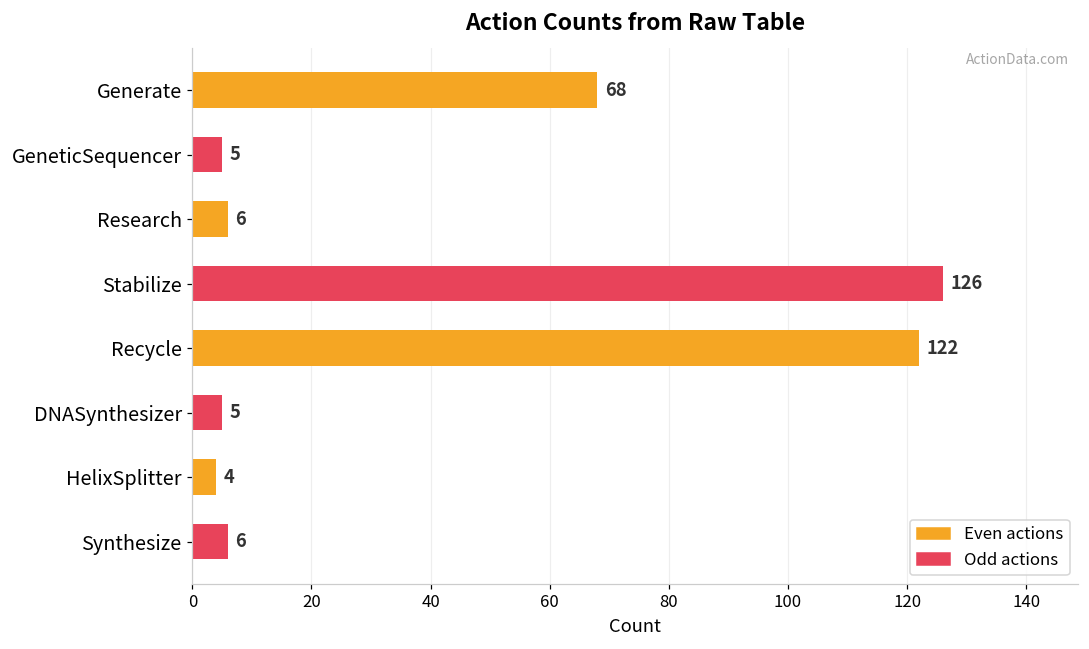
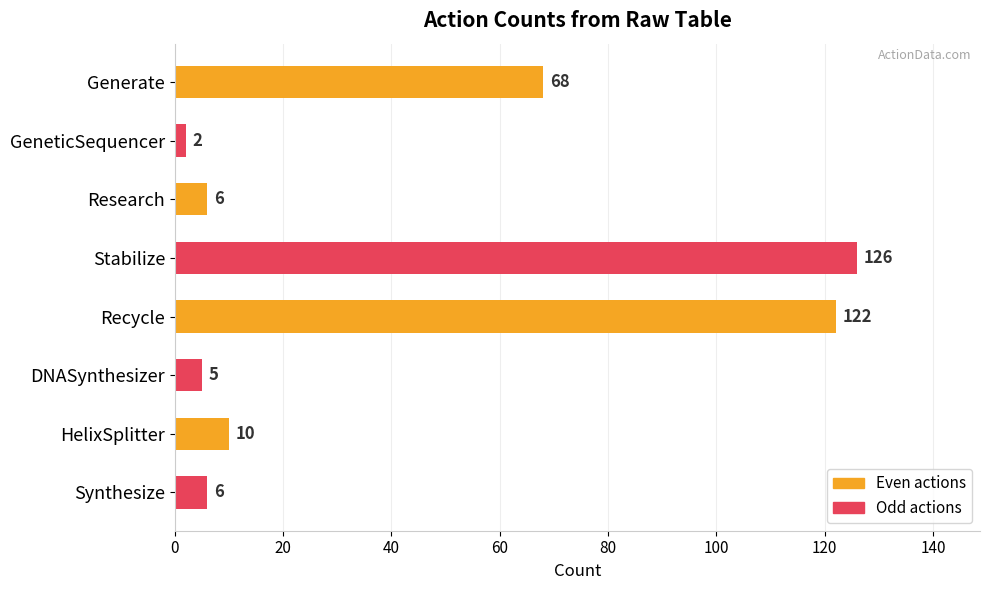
GeneticSequencer: 5 -> 2
HelixSplitter: 4 -> 10
